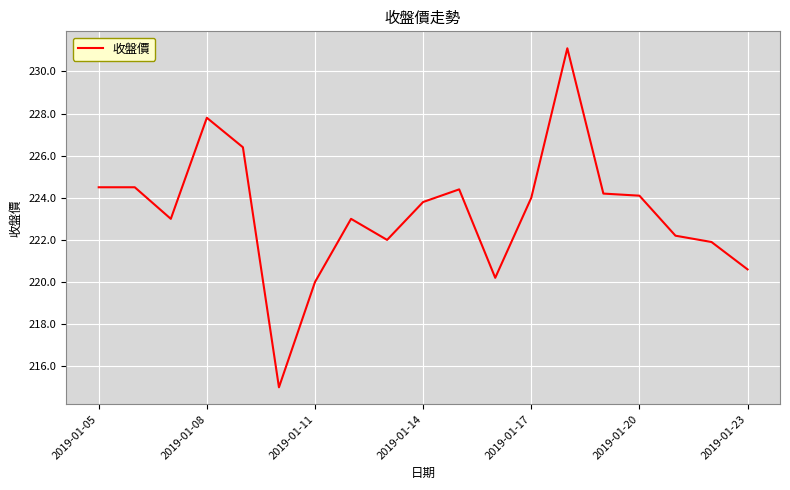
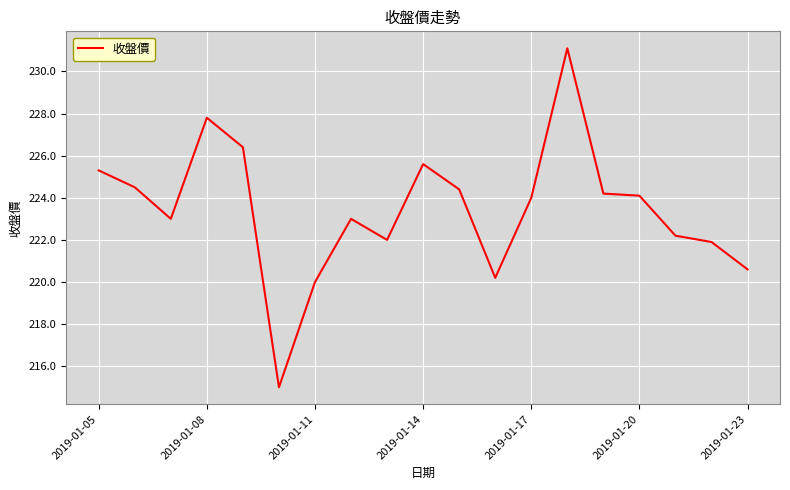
2019-01-05: 224.5 -> 225.3
2019-01-14: 223.8 -> 225.6
